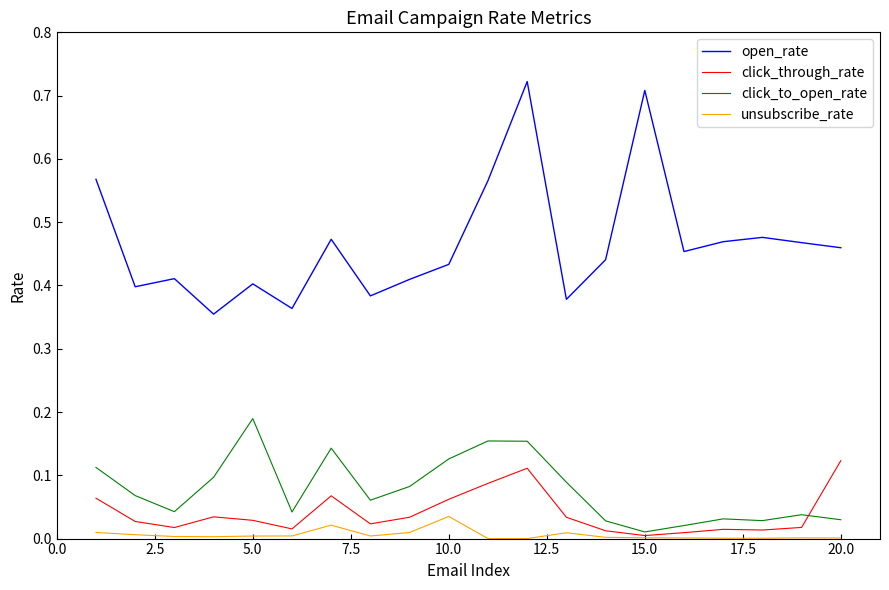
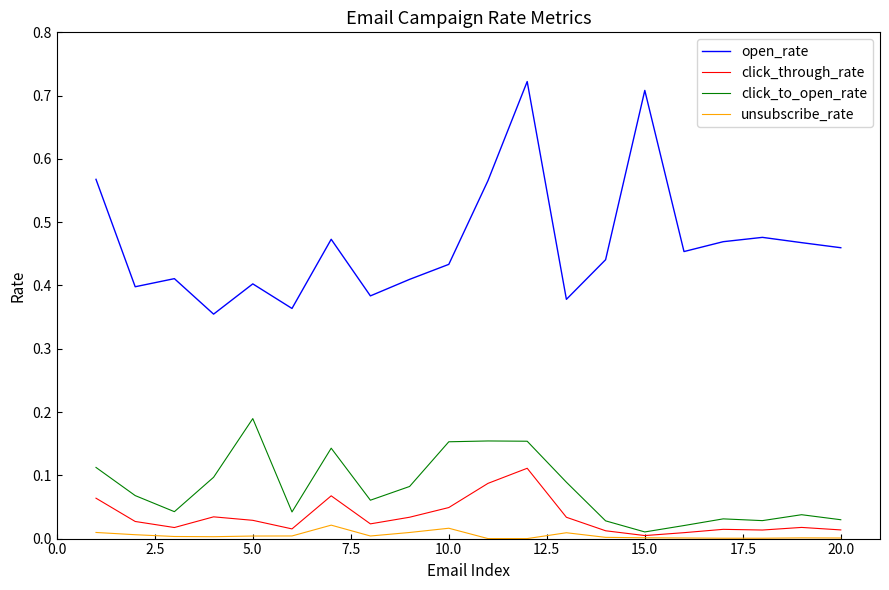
click_through_rate, 10.0: 0.06 -> 0.05
click_to_open_rate, 10.0: 0.13 -> 0.15
unsubscribe_rate, 10.0: 0.04 -> 0.02
click_through_rate, 20.0: 0.12 -> 0.01
